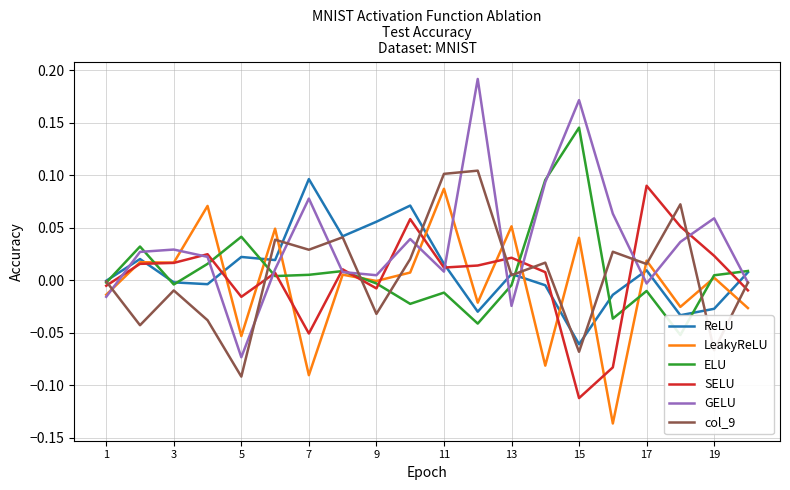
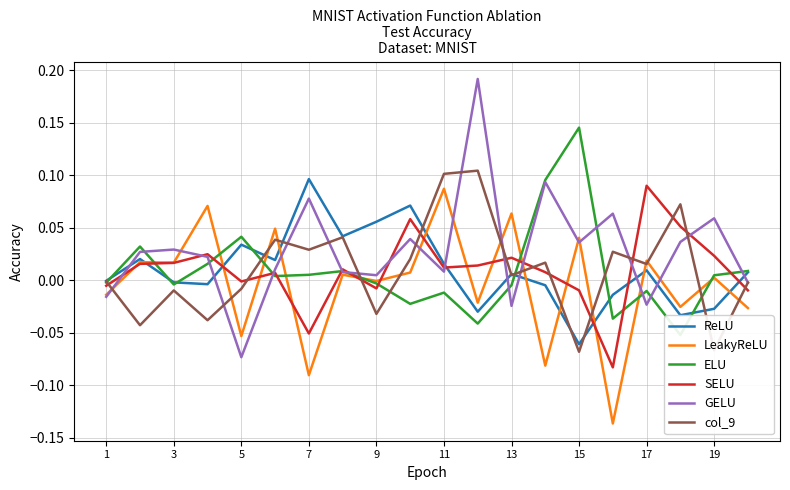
ReLU, 5: 0.022 -> 0.034
SELU, 5: -0.016 -> -0.001
col_9, 5: -0.092 -> -0.008
LeakyReLU, 13: 0.051 -> 0.064
SELU, 15: -0.112 -> -0.010
GELU, 15: 0.172 -> 0.036
GELU, 17: -0.003 -> -0.023
